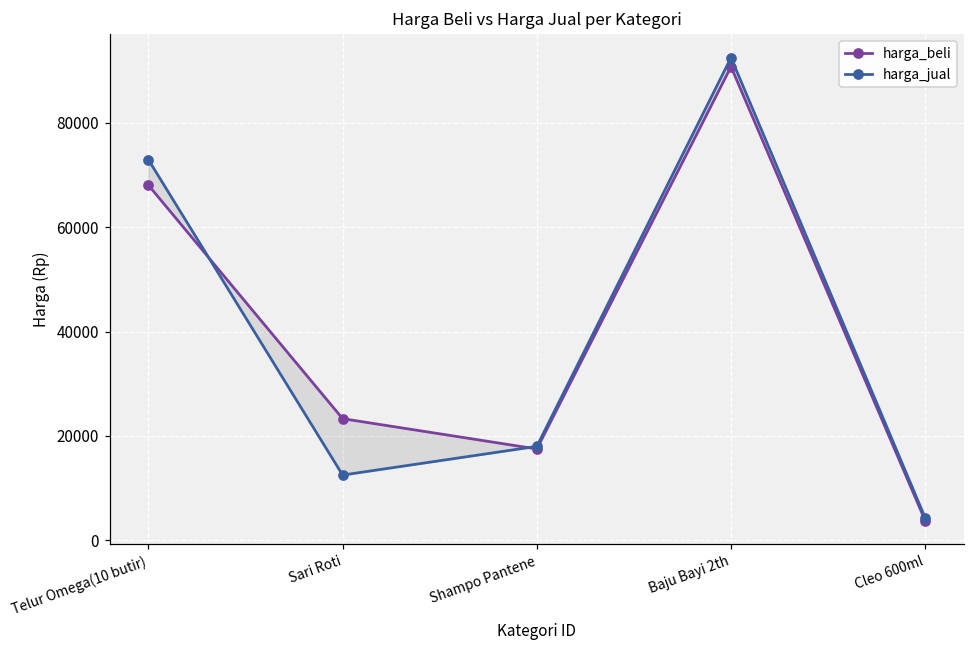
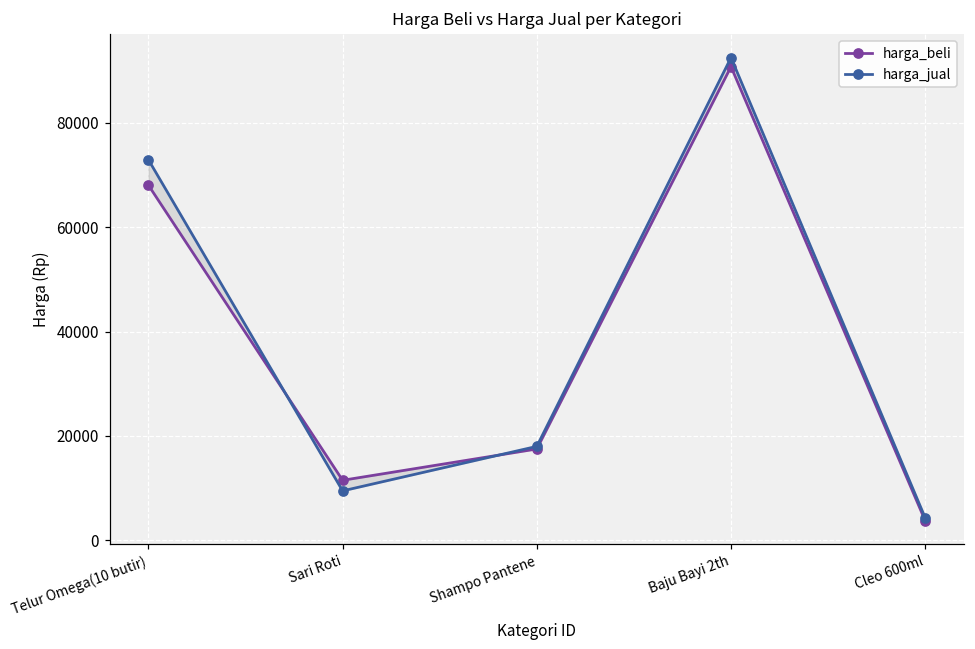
harga_beli, Sari Roti: 23000 -> 12000
harga_jual, Sari Roti: 13000 -> 9000
